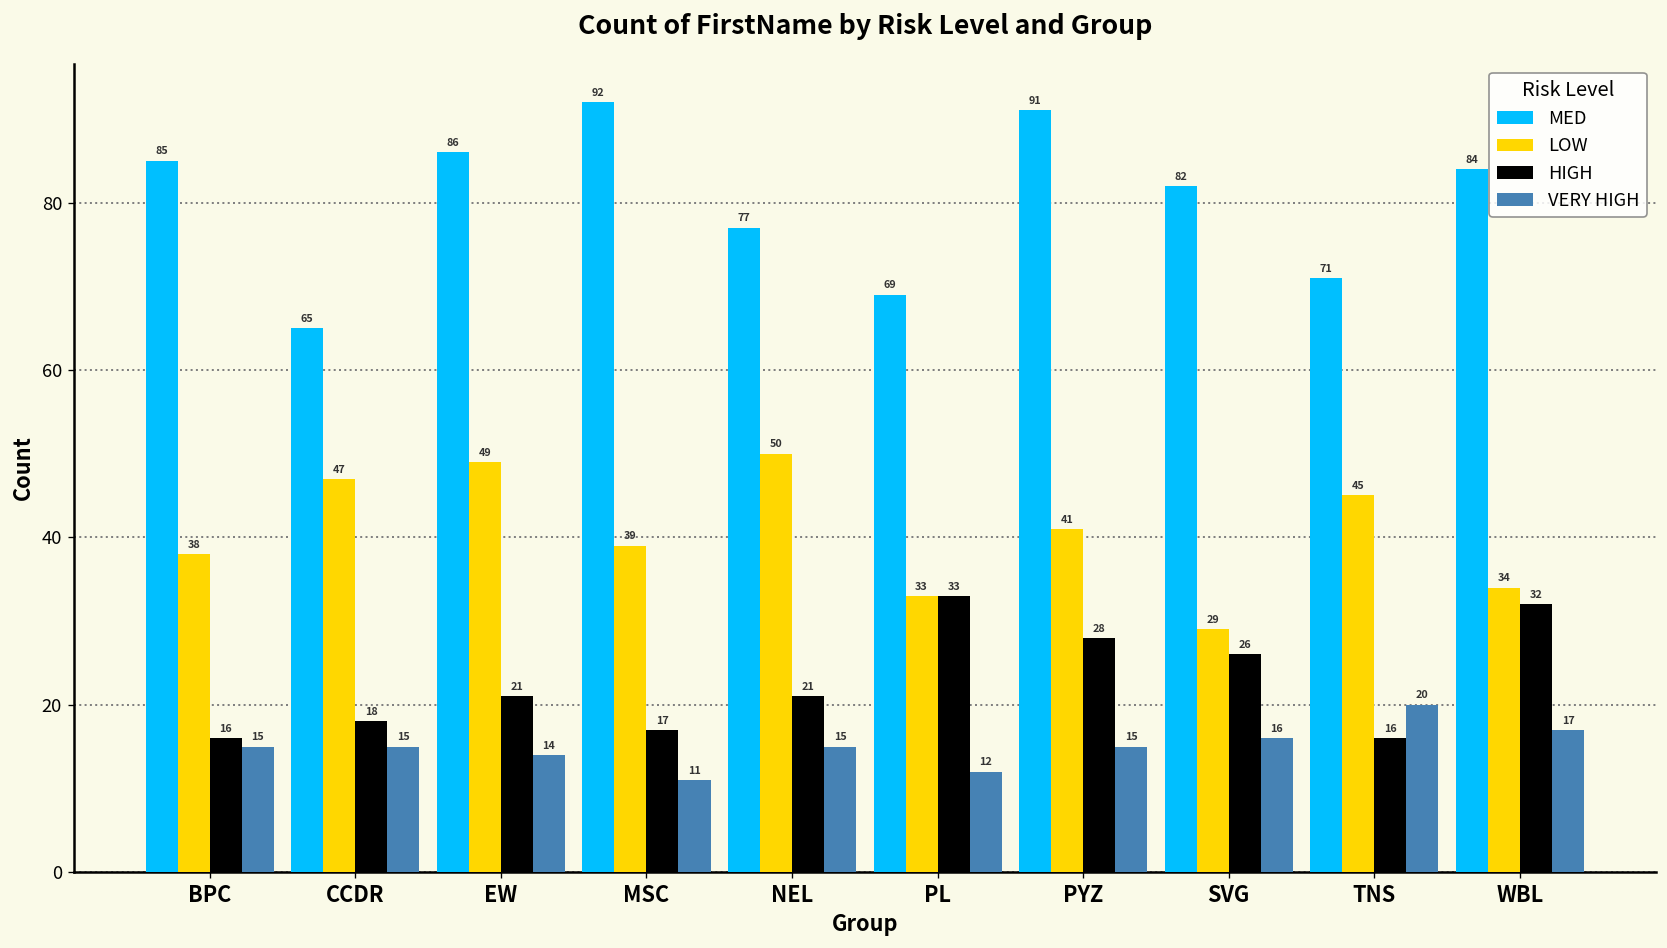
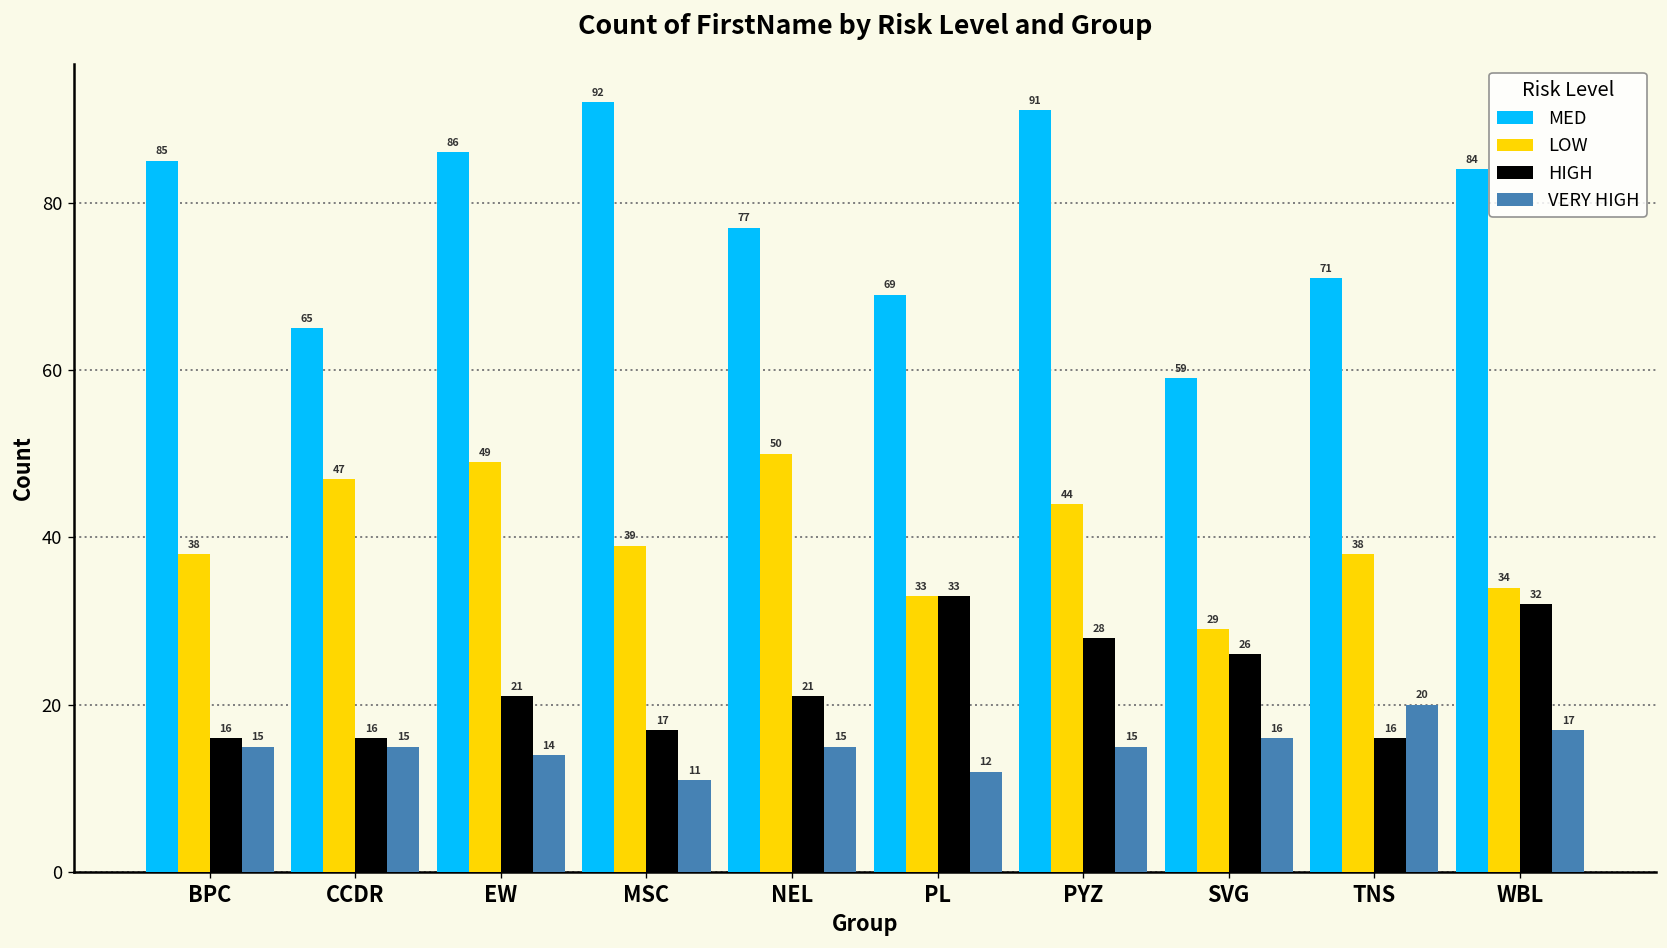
HIGH, CCDR: 18 -> 16
LOW, PYZ: 41 -> 44
MED, SVG: 82 -> 59
LOW, TNS: 45 -> 38
